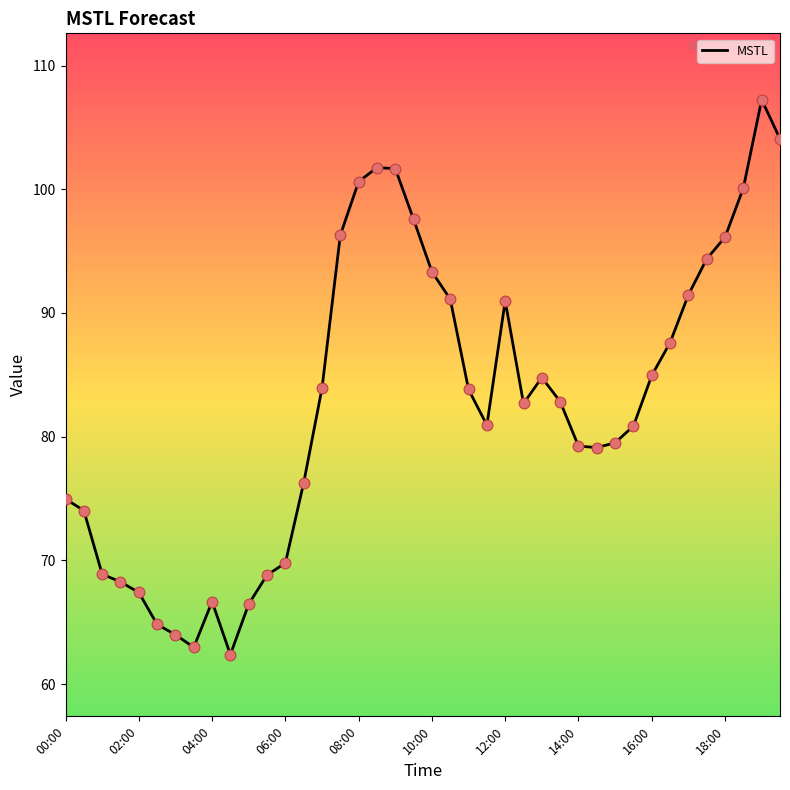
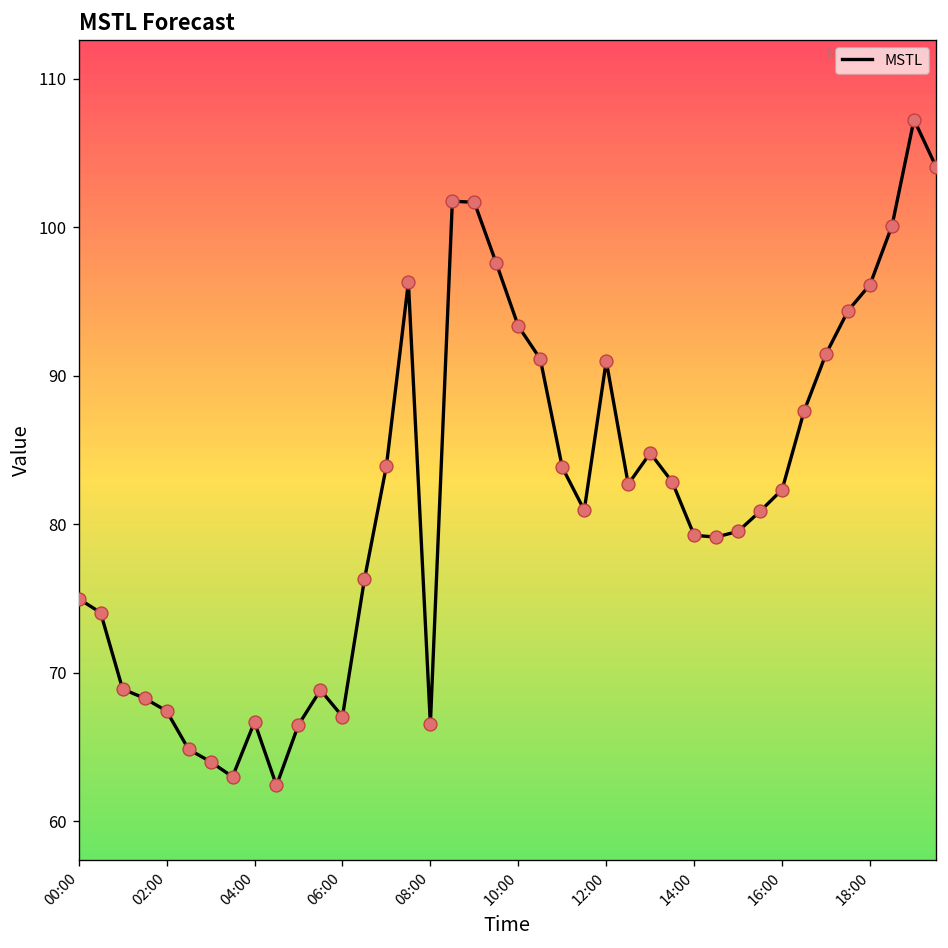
06:00: 69.8 -> 67.0
08:00: 100.6 -> 66.5
16:00: 85.0 -> 82.3
